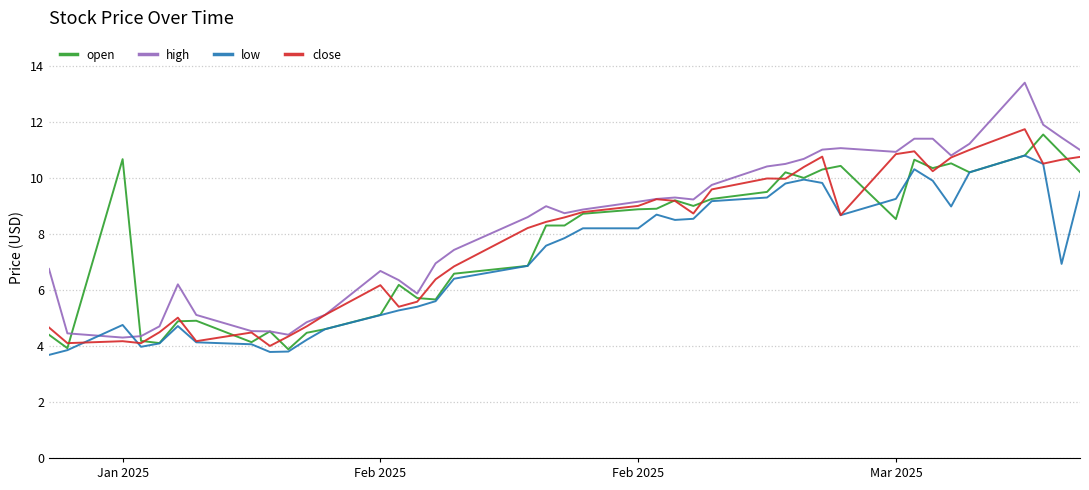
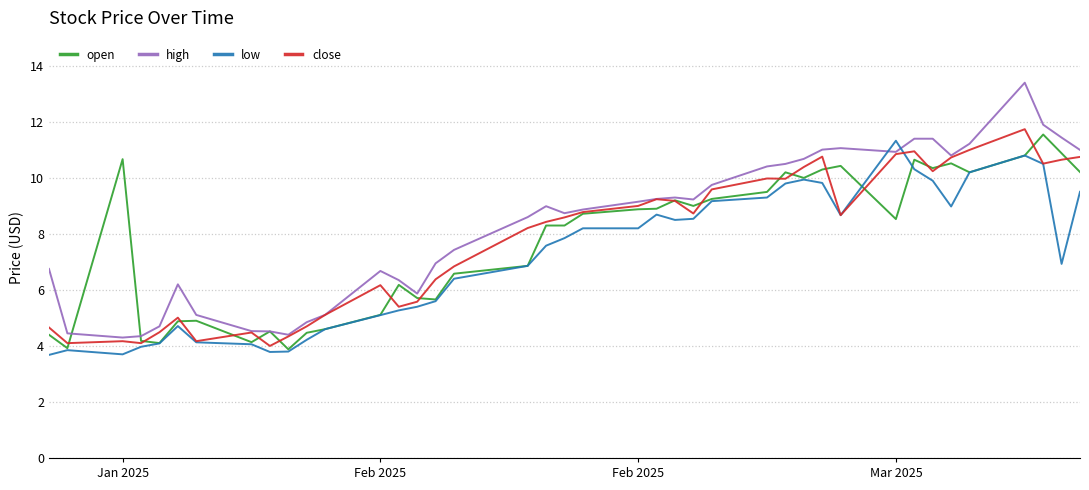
low, Jan 2025: 4.7 -> 3.7
low, Mar 2025: 9.3 -> 11.3
